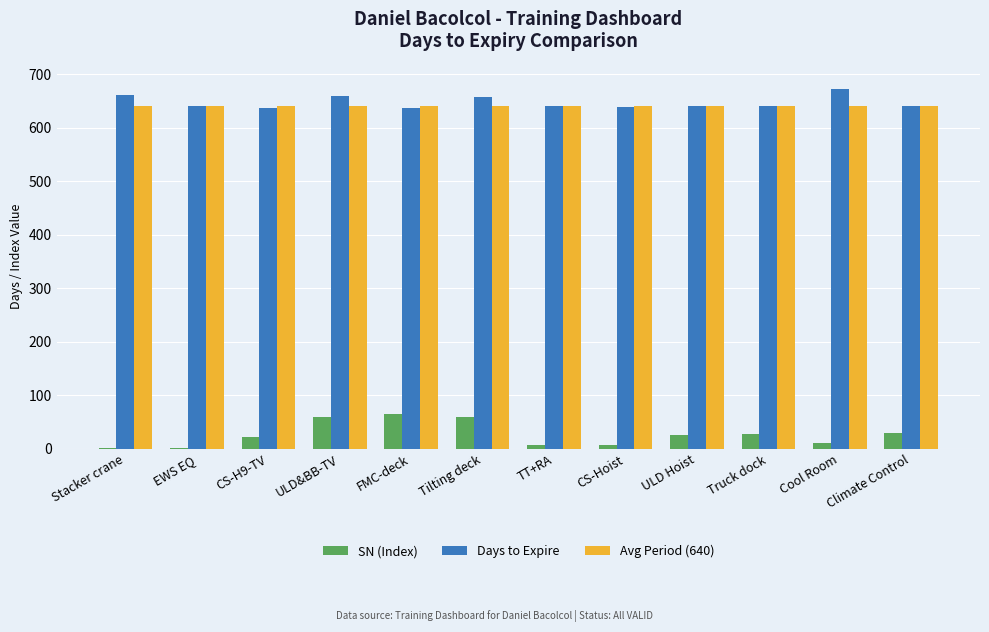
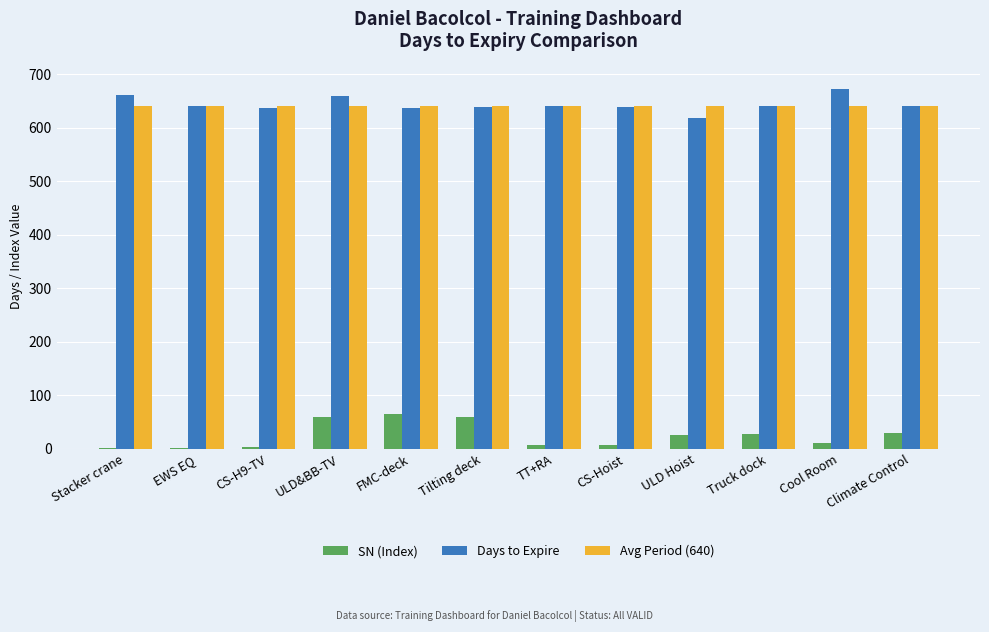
SN (Index), CS-H9-TV: 20 -> 0
Days to Expire, Tilting deck: 660 -> 640
Days to Expire, ULD Hoist: 640 -> 620
